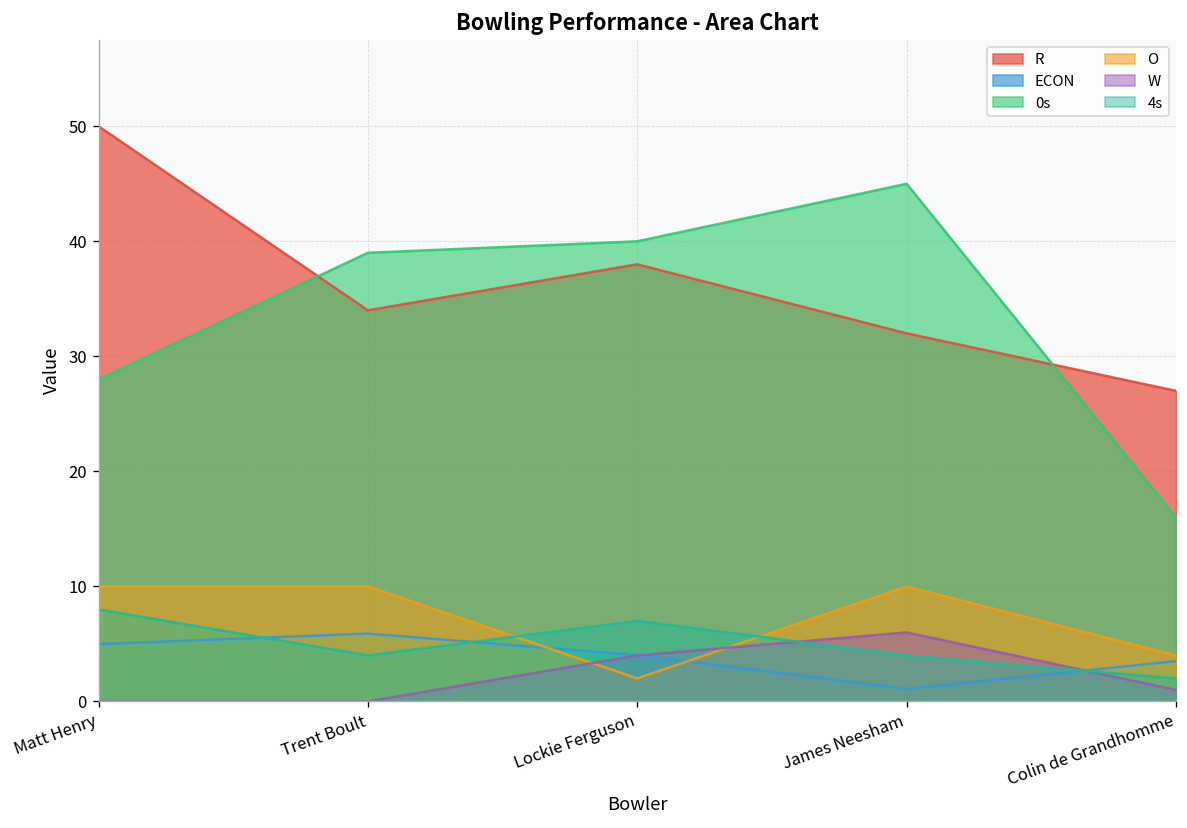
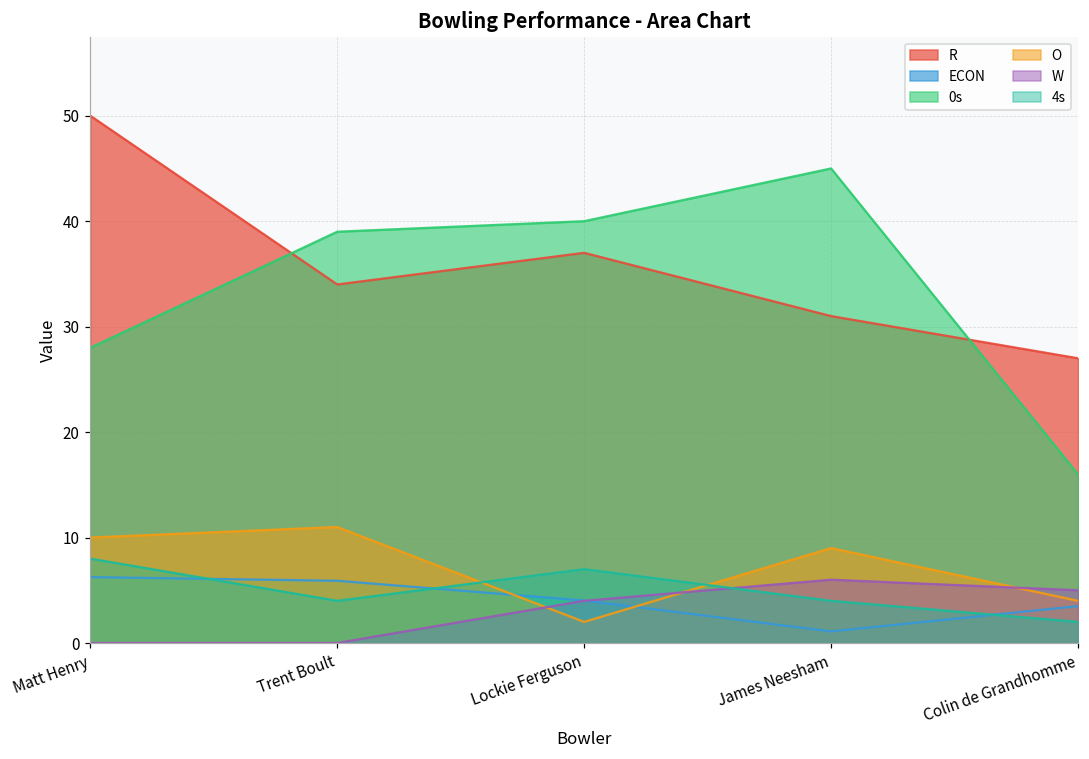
ECON, Matt Henry: 5 -> 6
O, Trent Boult: 10 -> 11
R, Lockie Ferguson: 38 -> 37
R, James Neesham: 32 -> 31
O, James Neesham: 10 -> 9
W, Colin de Grandhomme: 1 -> 5
